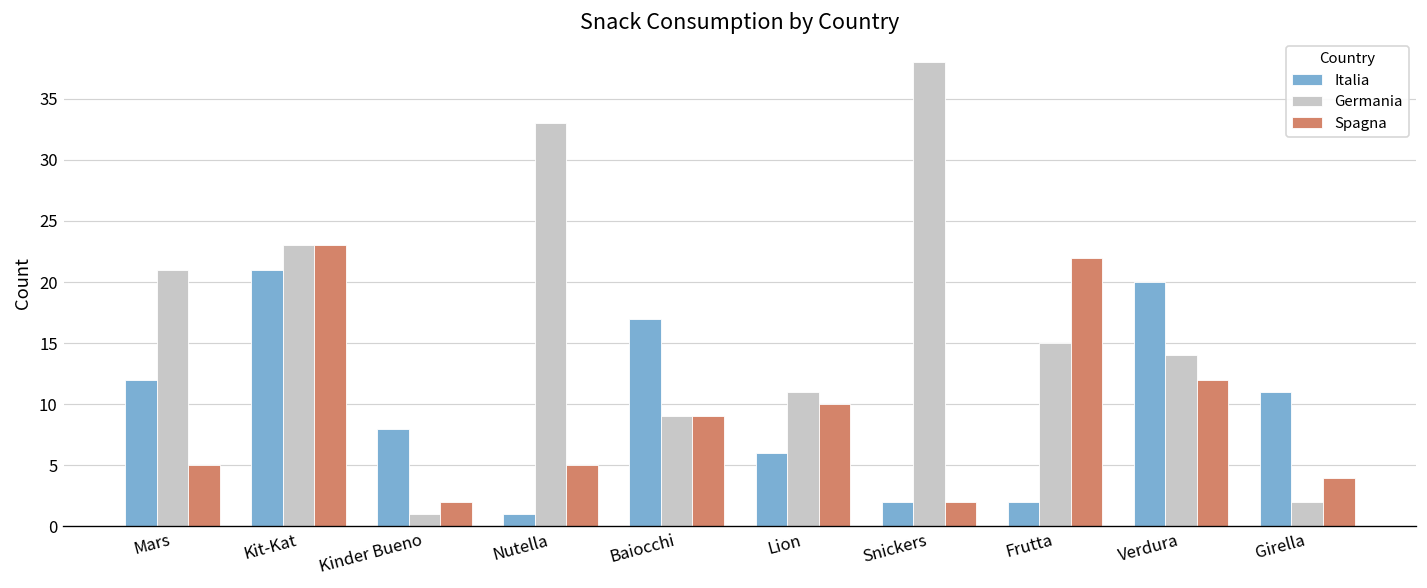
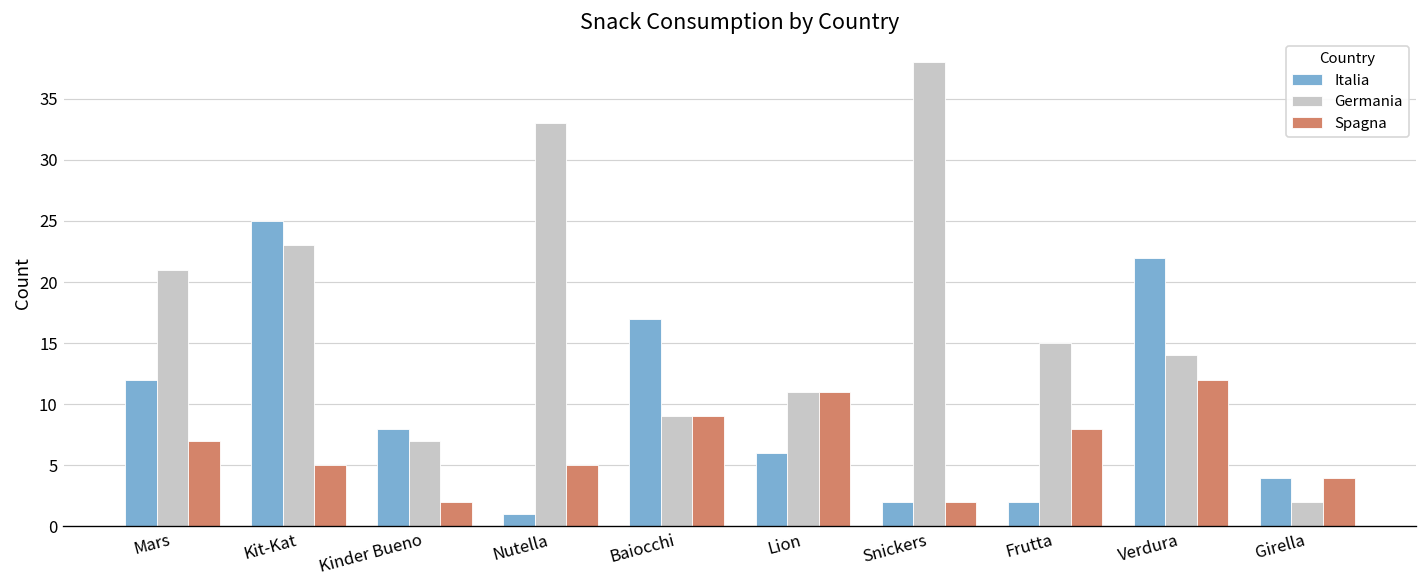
Spagna, Mars: 5 -> 7
Italia, Kit-Kat: 21 -> 25
Spagna, Kit-Kat: 23 -> 5
Germania, Kinder Bueno: 1 -> 7
Spagna, Lion: 10 -> 11
Spagna, Frutta: 22 -> 8
Italia, Verdura: 20 -> 22
Italia, Girella: 11 -> 4
